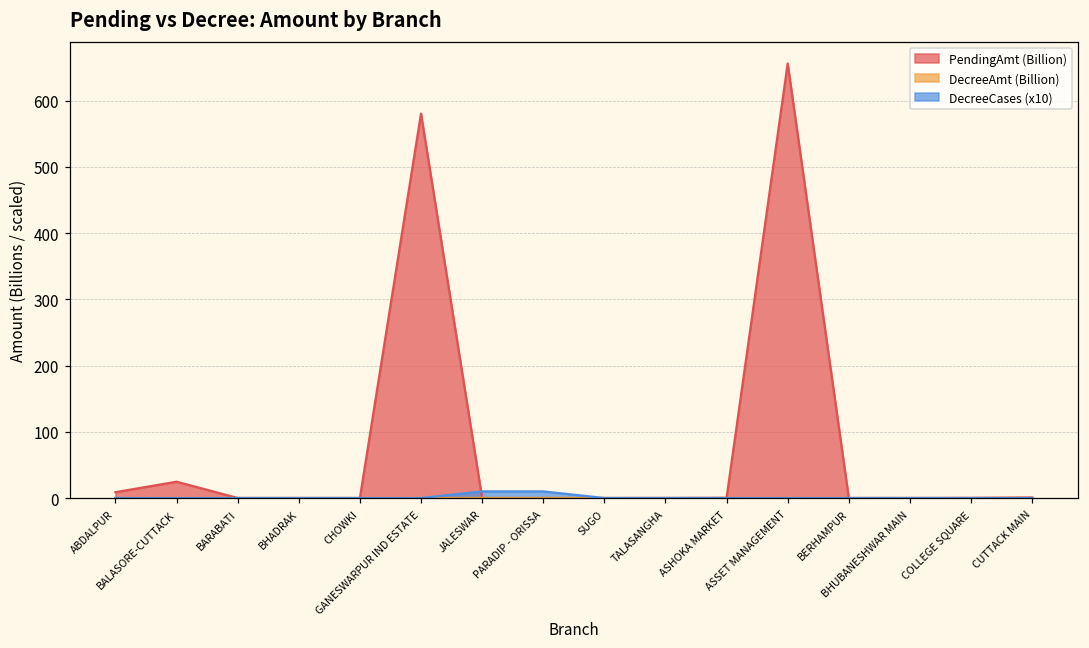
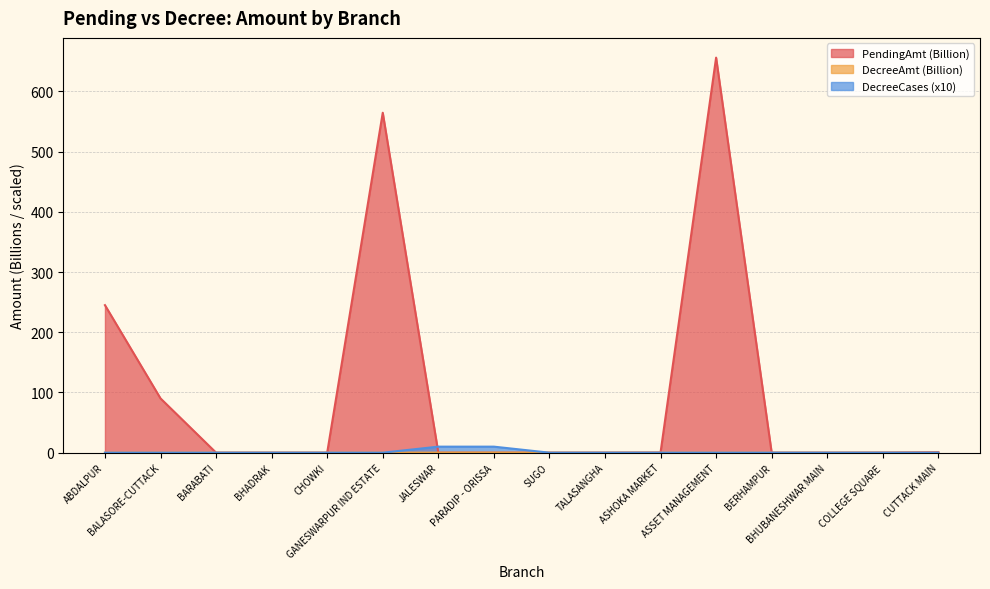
PendingAmt (Billion), ABDALPUR: 10 -> 240
PendingAmt (Billion), BALASORE-CUTTACK: 20 -> 90
PendingAmt (Billion), GANESWARPUR IND ESTATE: 580 -> 560
